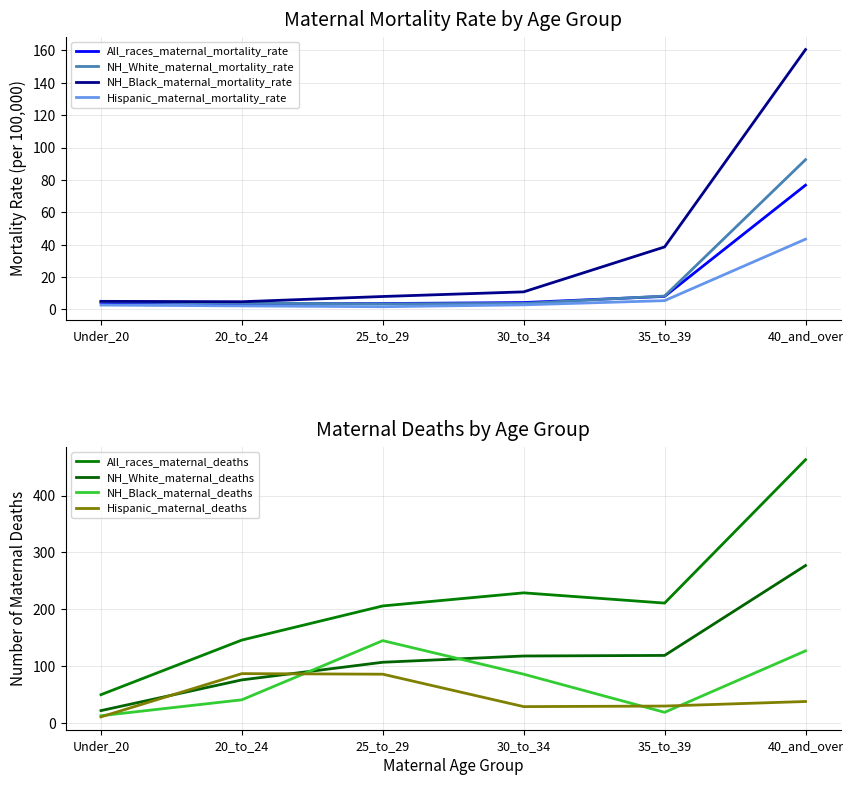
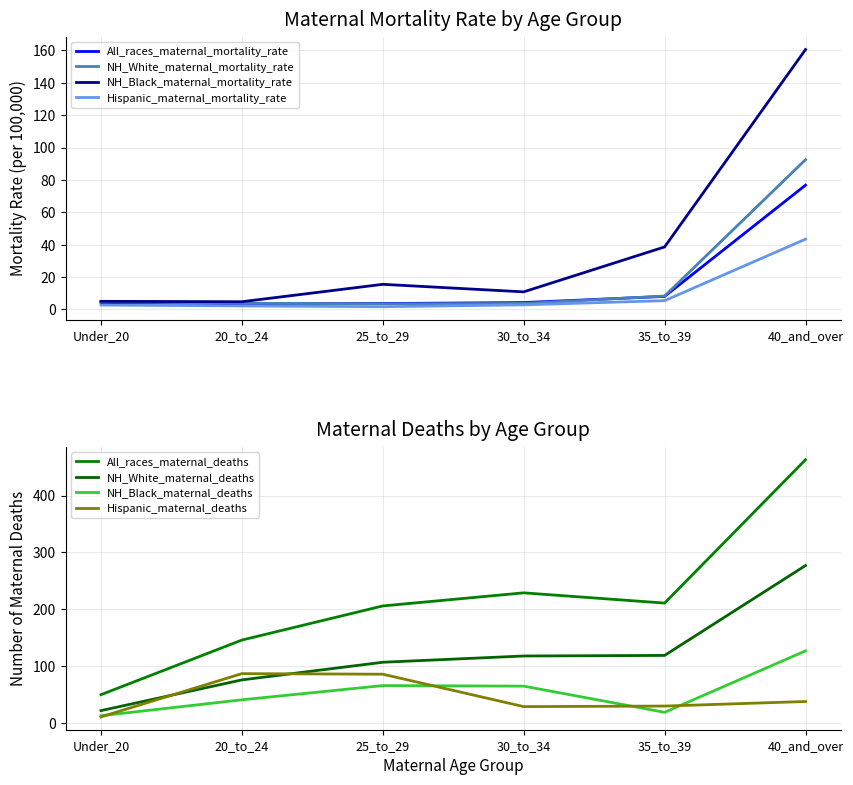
Maternal Mortality Rate by Age Group, NH_Black_maternal_mortality_rate, 25_to_29: 8 -> 16
Maternal Deaths by Age Group, NH_Black_maternal_deaths, 25_to_29: 150 -> 70
Maternal Deaths by Age Group, NH_Black_maternal_deaths, 30_to_34: 90 -> 70
